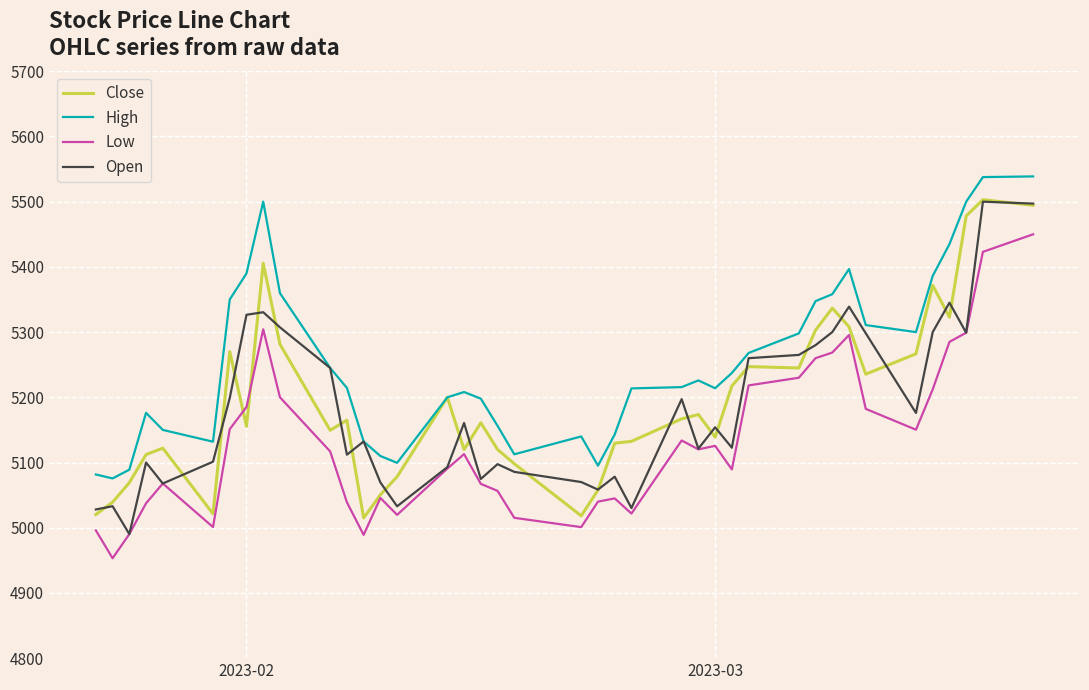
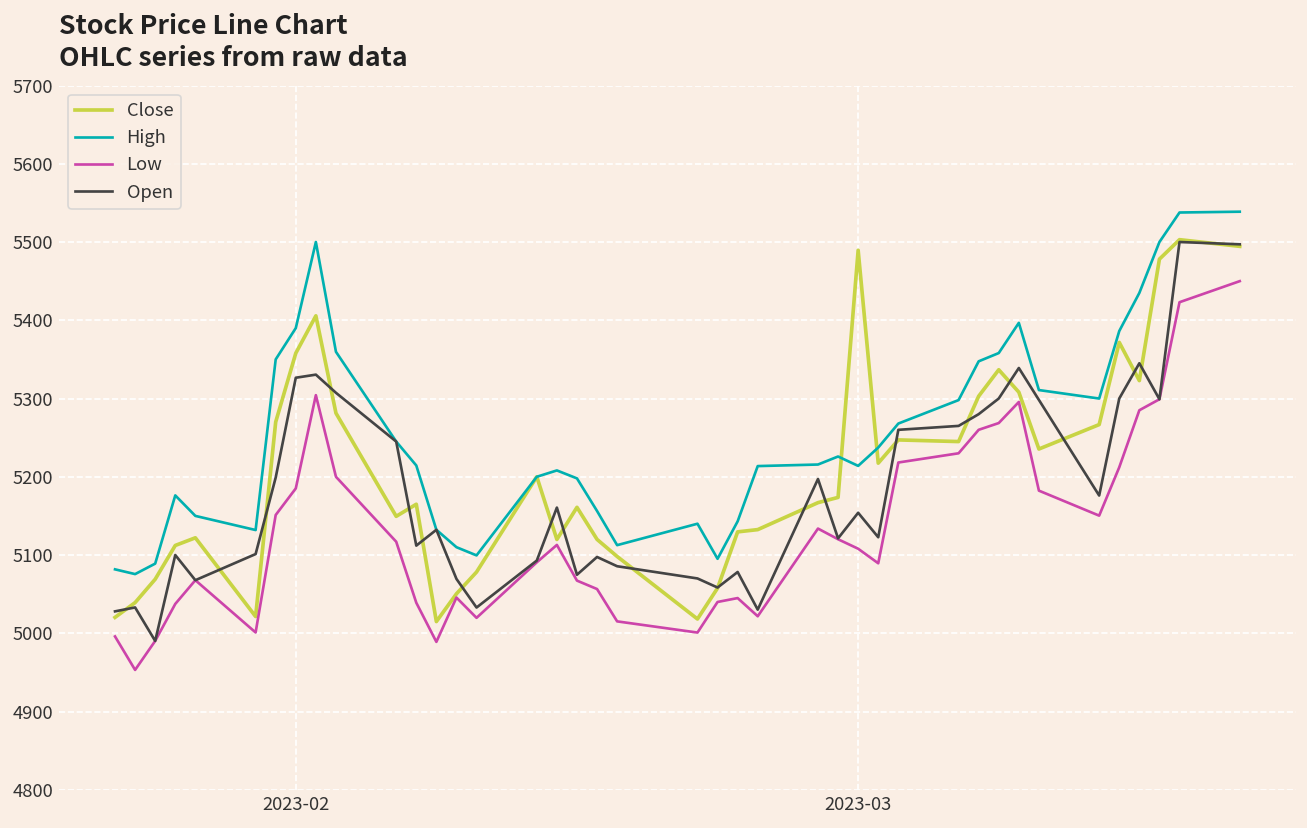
Close, 2023-02: 5160 -> 5360
Close, 2023-03: 5140 -> 5490
Low, 2023-03: 5130 -> 5110
